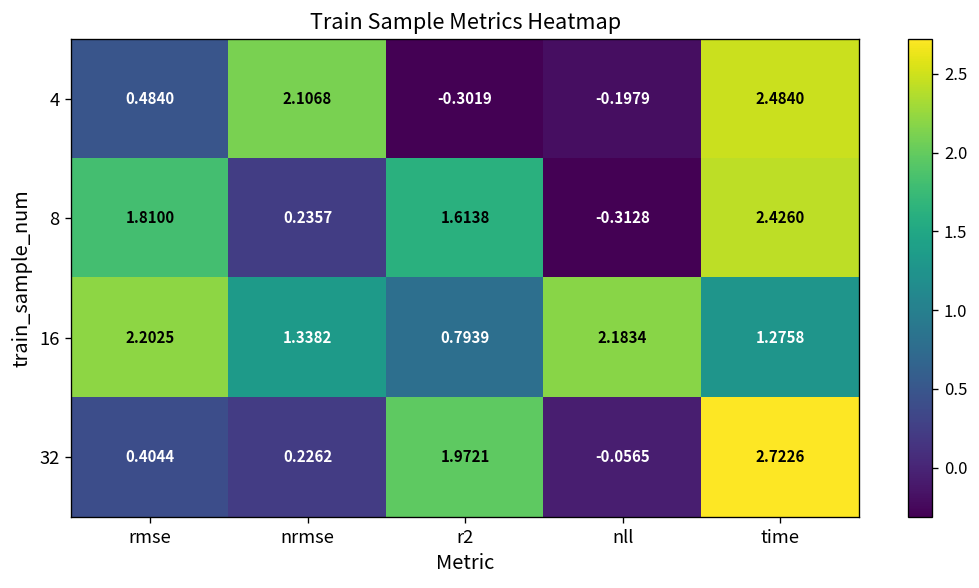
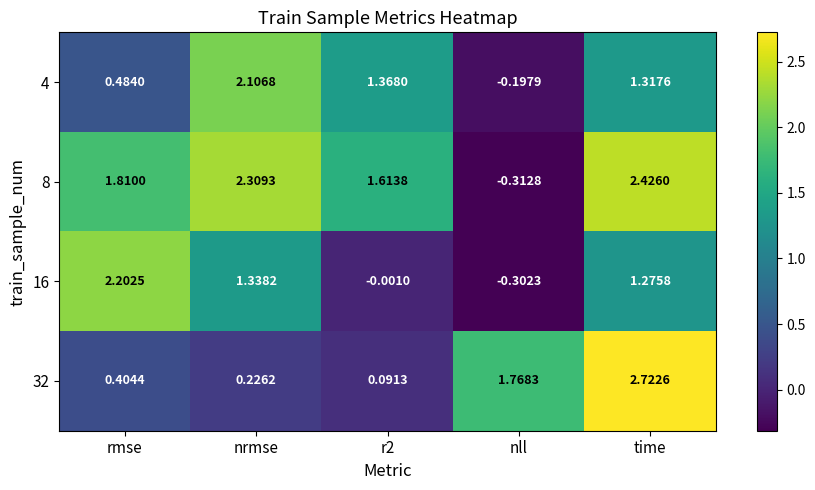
4, r2: -0.3019 -> 1.3680
4, time: 2.4840 -> 1.3176
8, nrmse: 0.2357 -> 2.3093
16, r2: 0.7939 -> -0.0010
16, nll: 2.1834 -> -0.3023
32, r2: 1.9721 -> 0.0913
32, nll: -0.0565 -> 1.7683
